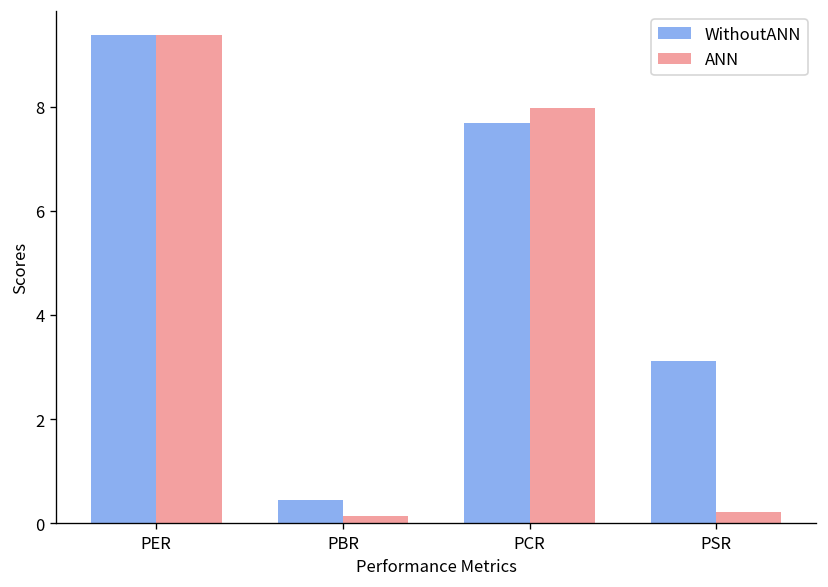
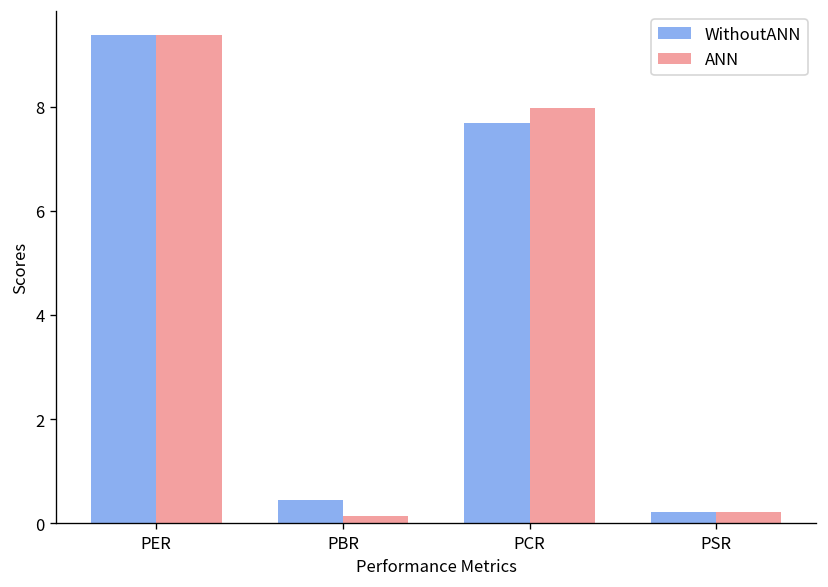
WithoutANN, PSR: 3.1 -> 0.2
